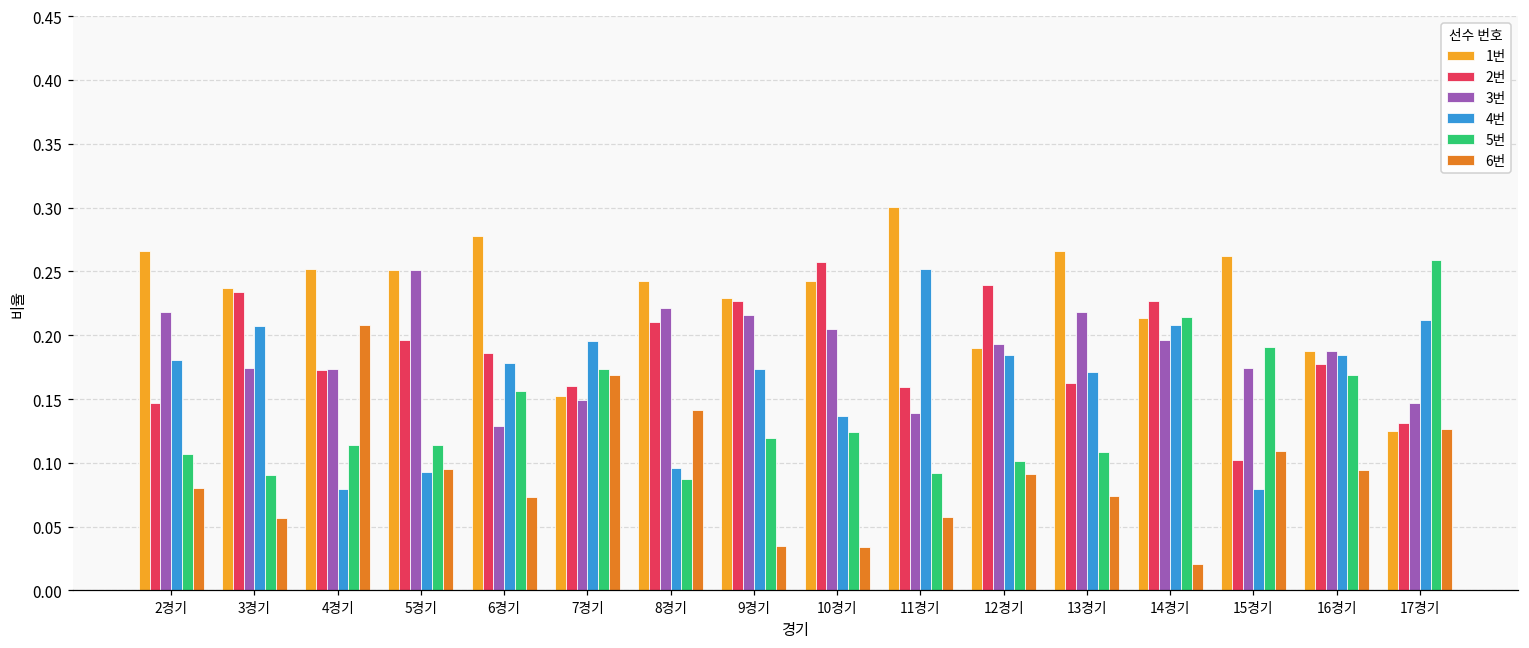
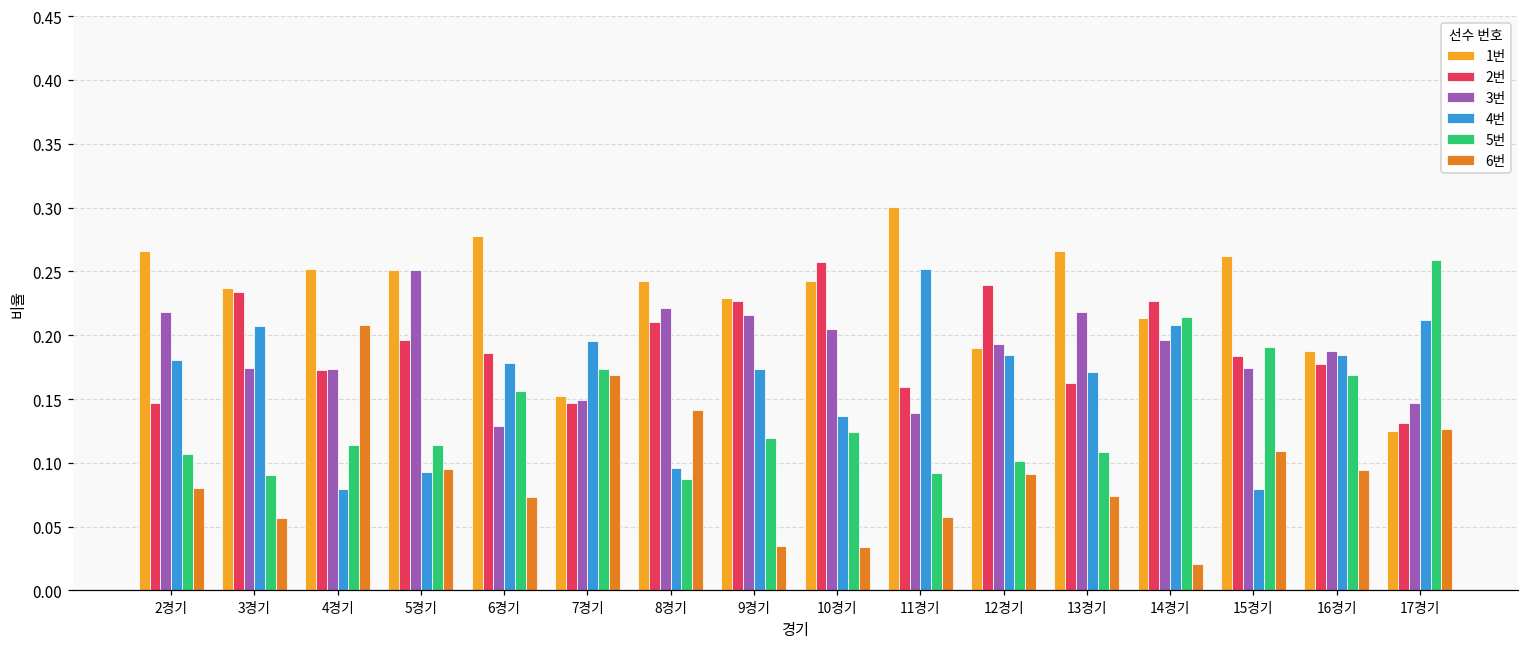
2번, 7경기: 0.160 -> 0.147
2번, 15경기: 0.102 -> 0.184
